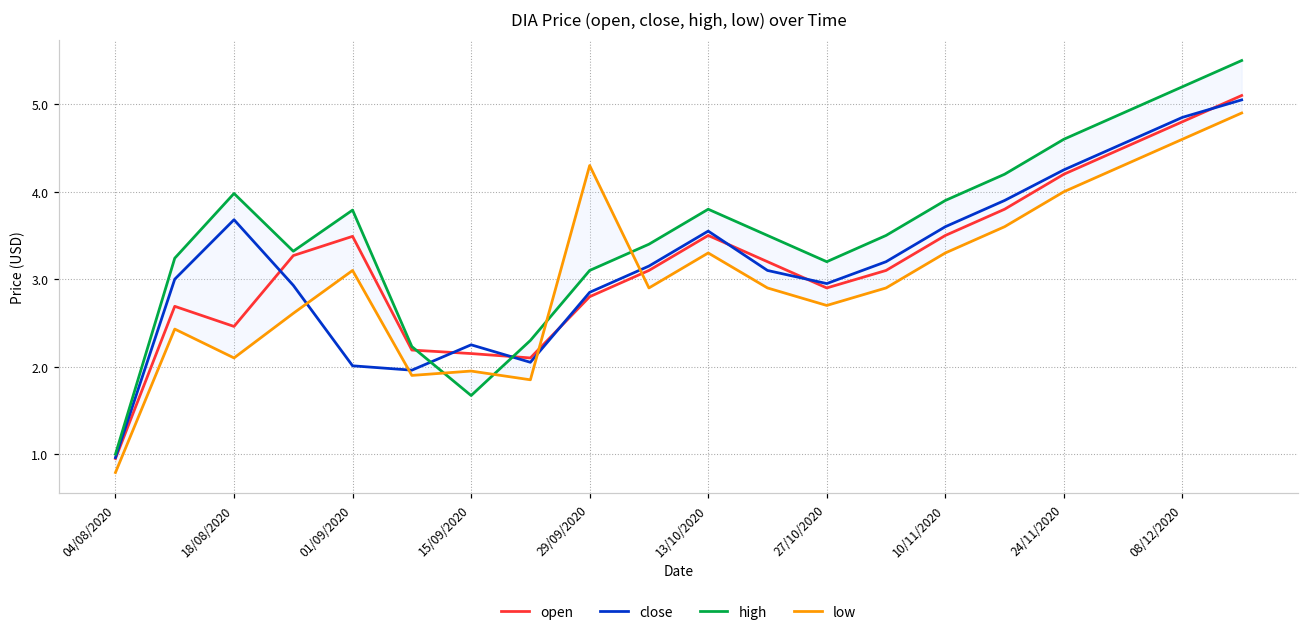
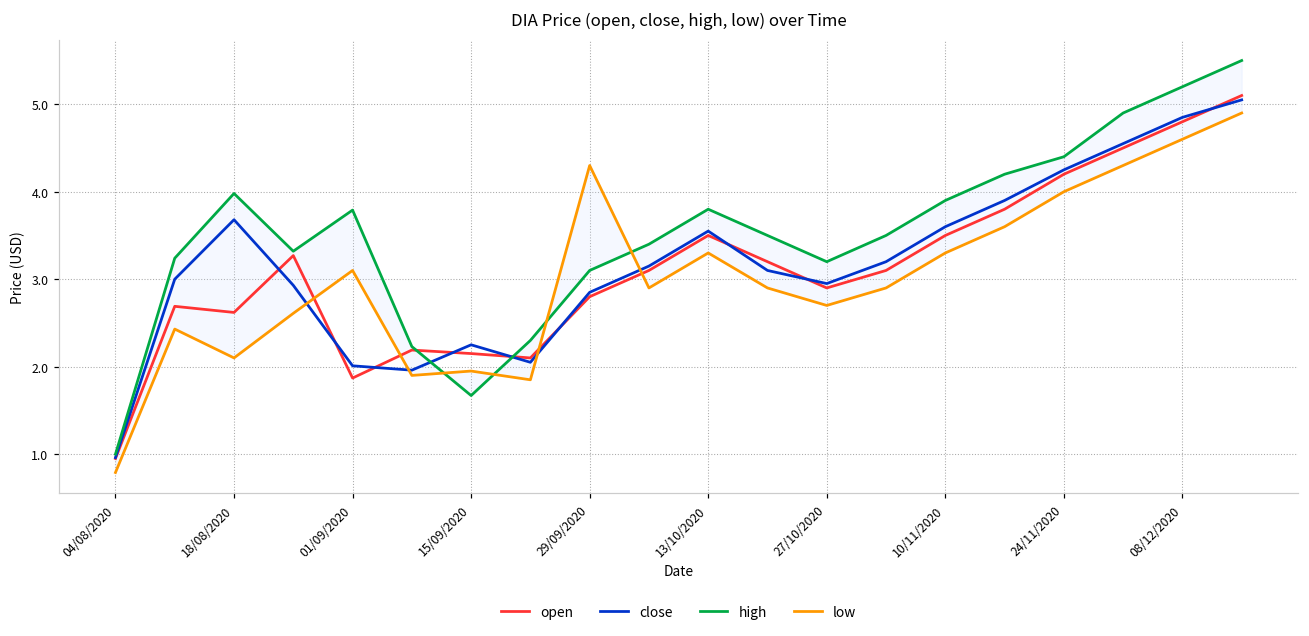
open, 18/08/2020: 2.5 -> 2.6
open, 01/09/2020: 3.5 -> 1.9
high, 24/11/2020: 4.6 -> 4.4
